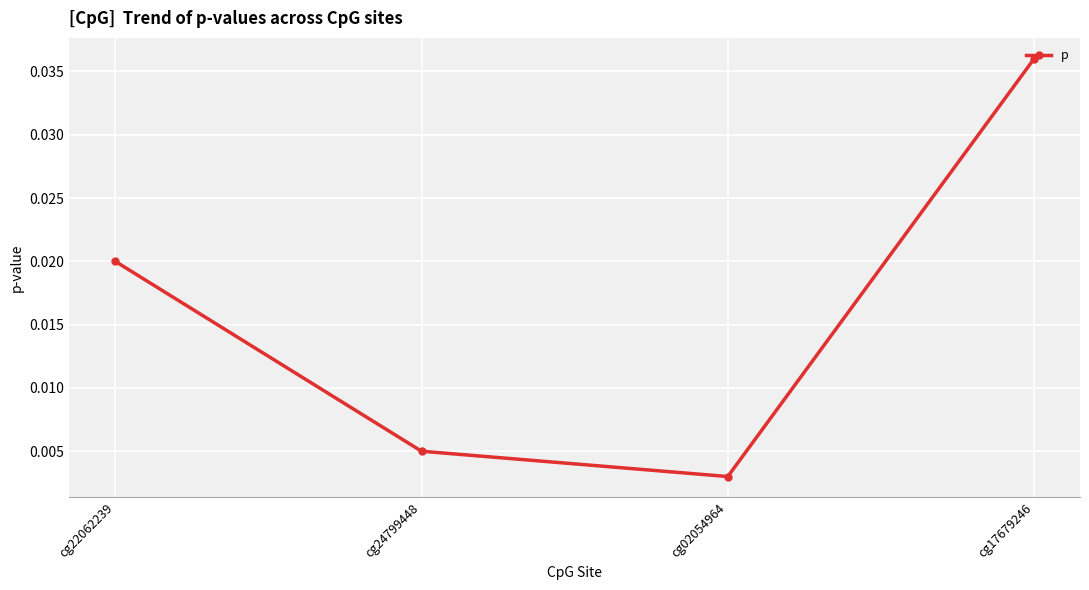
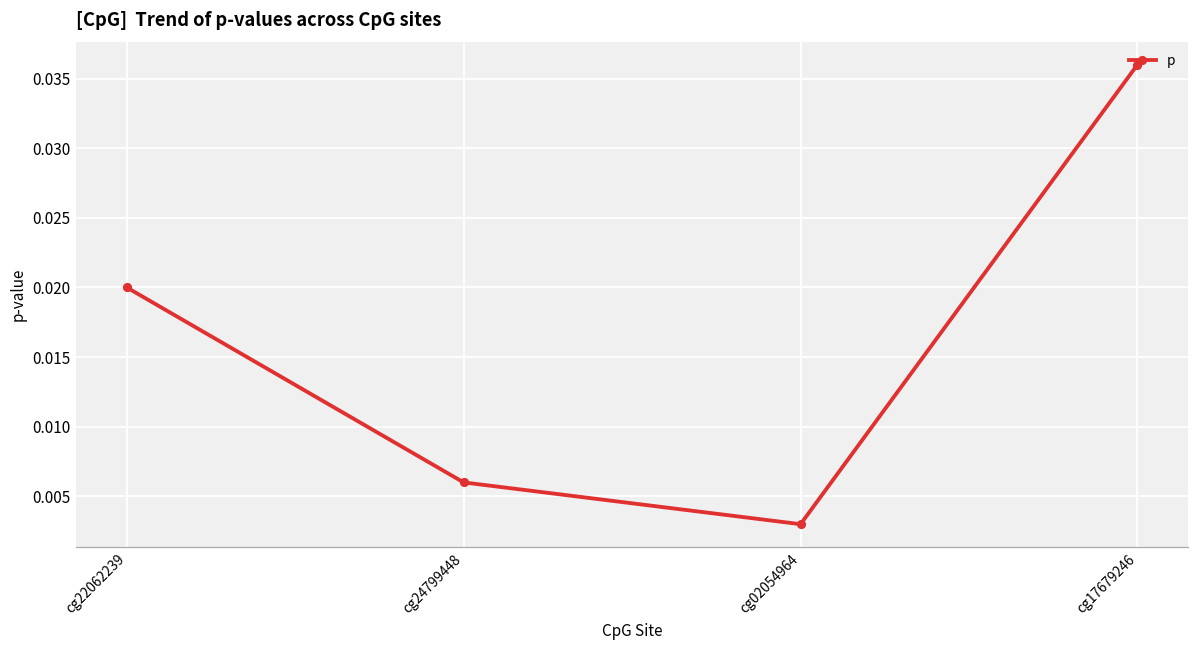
cg24799448: 0.005 -> 0.006
